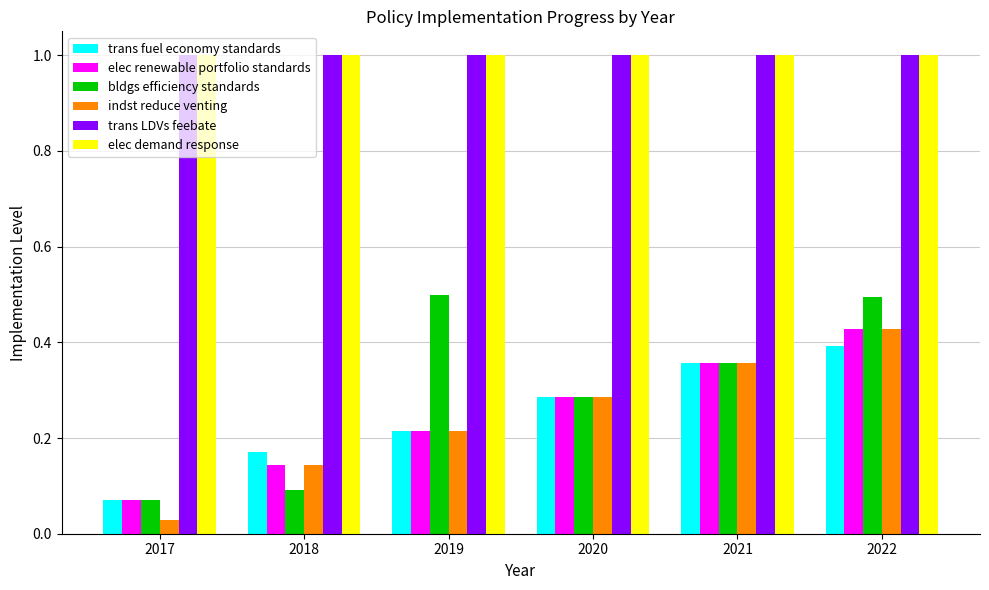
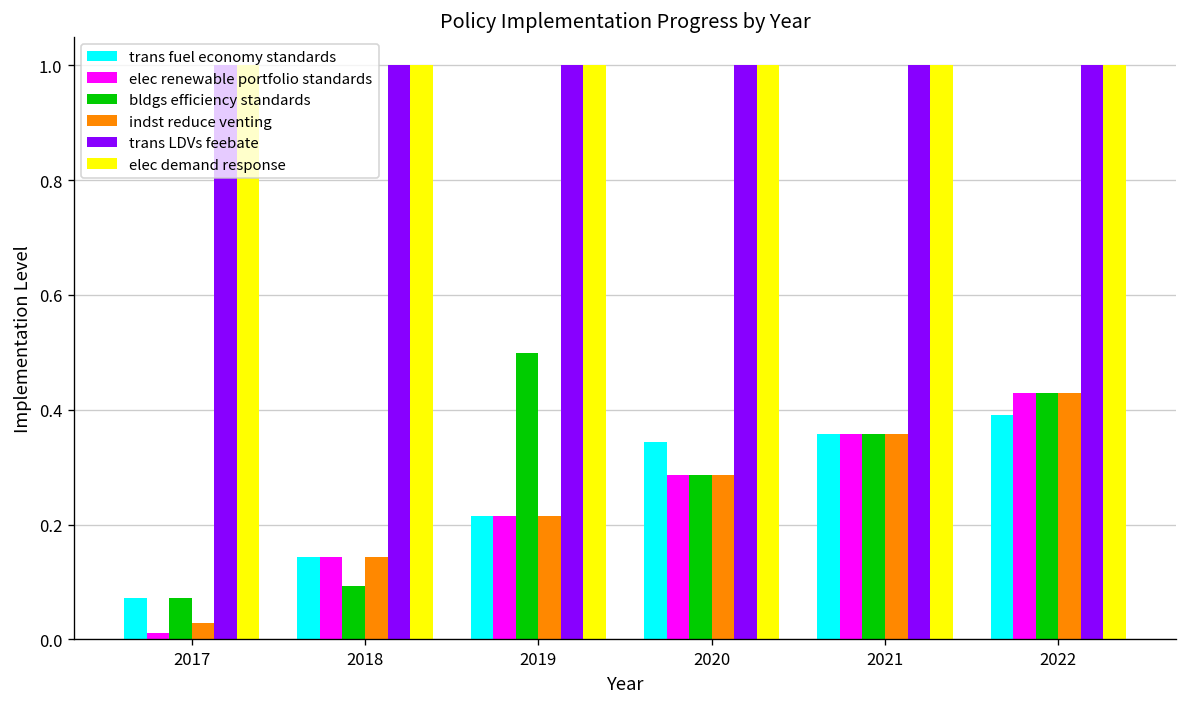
elec renewable portfolio standards, 2017: 0.07 -> 0.01
trans fuel economy standards, 2018: 0.17 -> 0.14
trans fuel economy standards, 2020: 0.29 -> 0.34
bldgs efficiency standards, 2022: 0.49 -> 0.43
